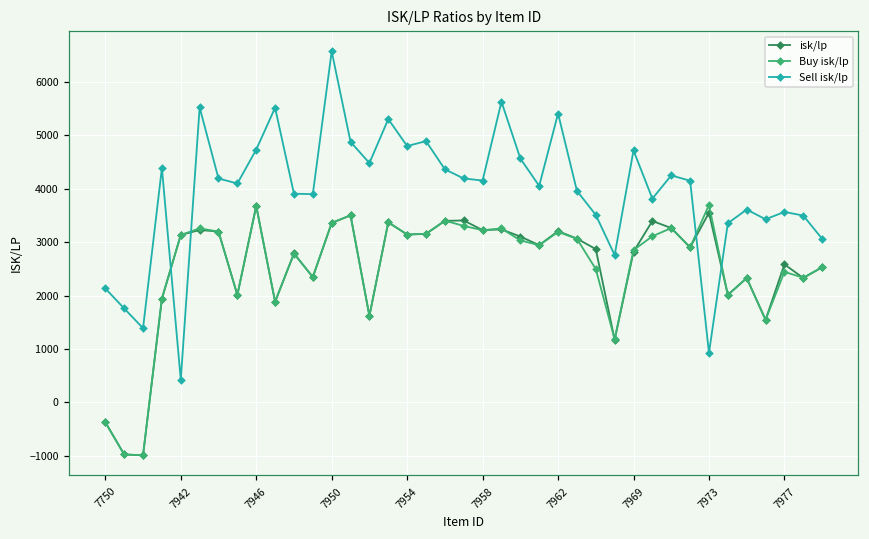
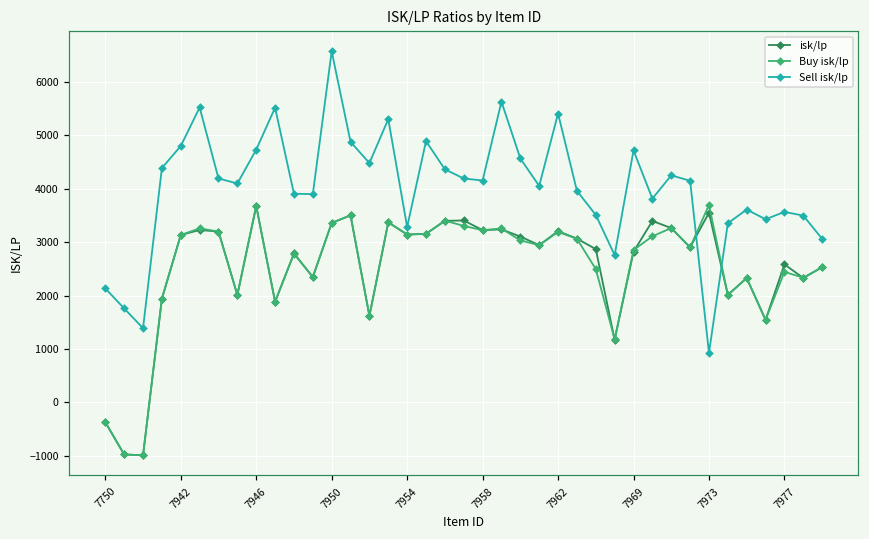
Sell isk/lp, 7942: 400 -> 4800
Sell isk/lp, 7954: 4800 -> 3300
